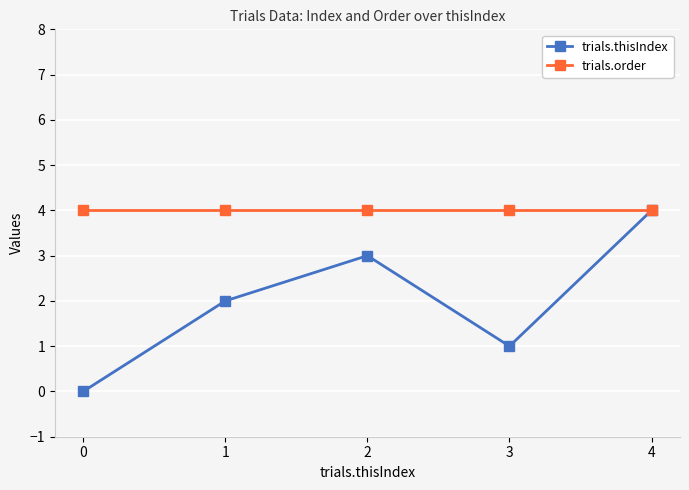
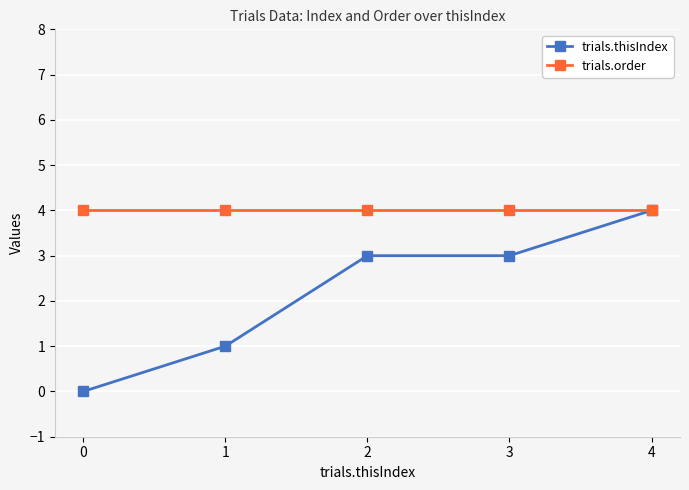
trials.thisIndex, 1: 2 -> 1
trials.thisIndex, 3: 1 -> 3
